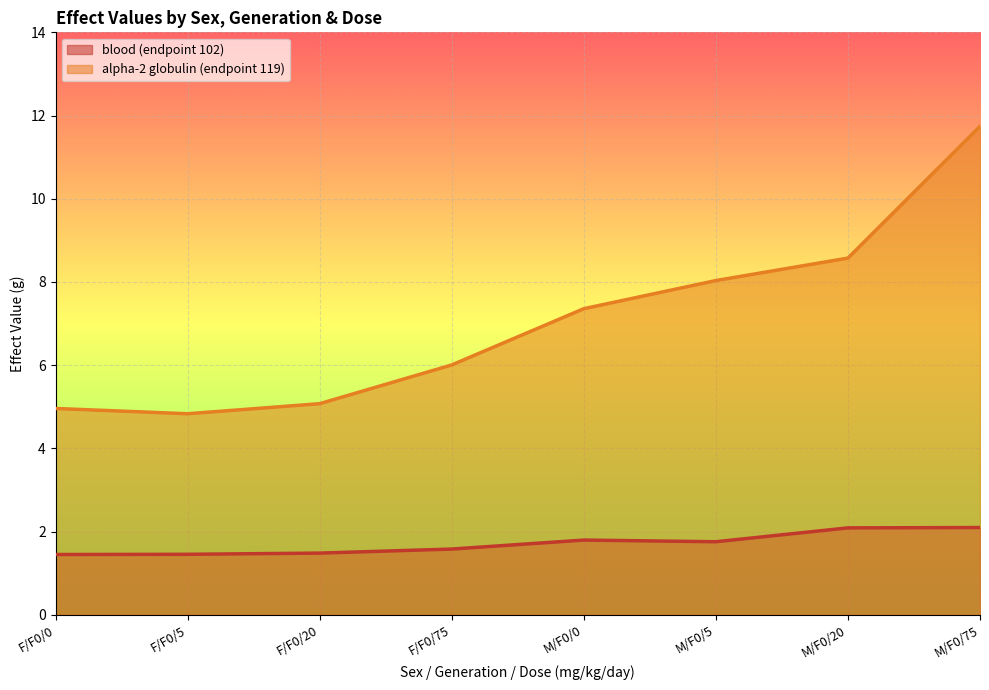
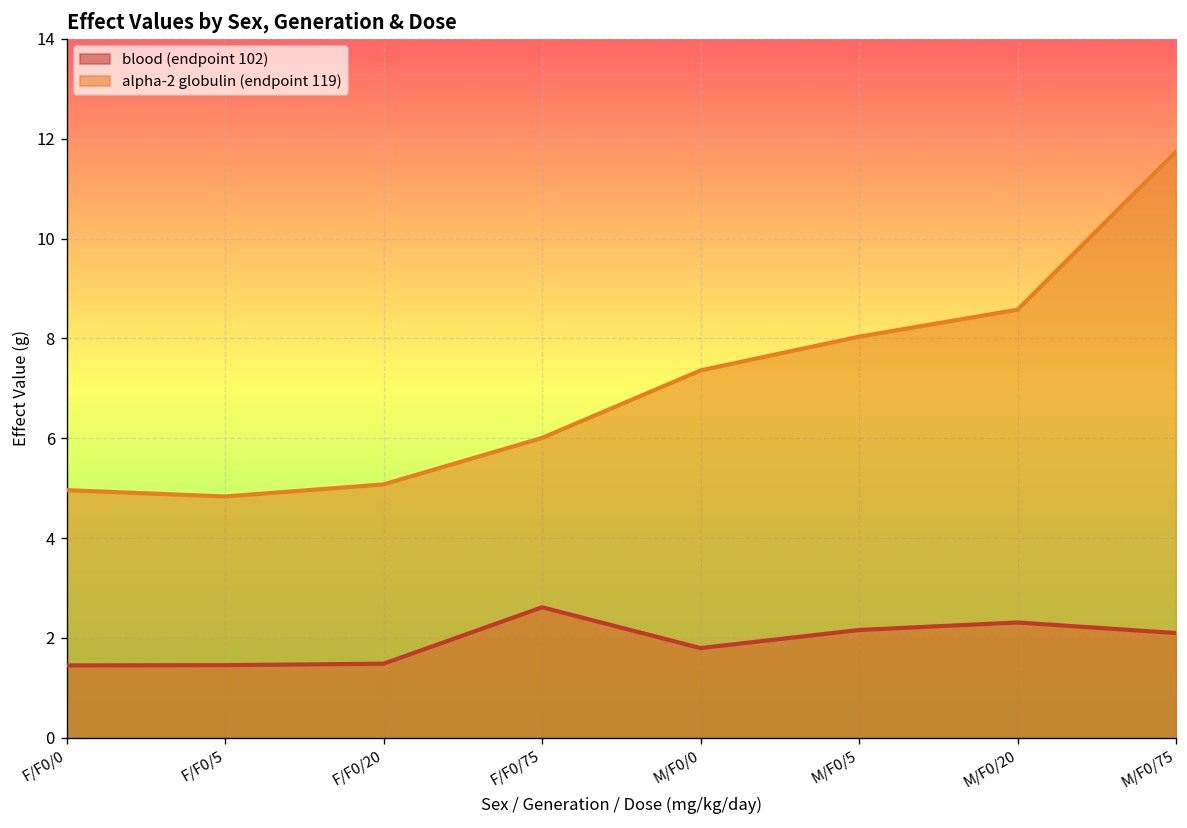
blood (endpoint 102), F/F0/75: 1.6 -> 2.6
blood (endpoint 102), M/F0/5: 1.8 -> 2.2
blood (endpoint 102), M/F0/20: 2.1 -> 2.3
